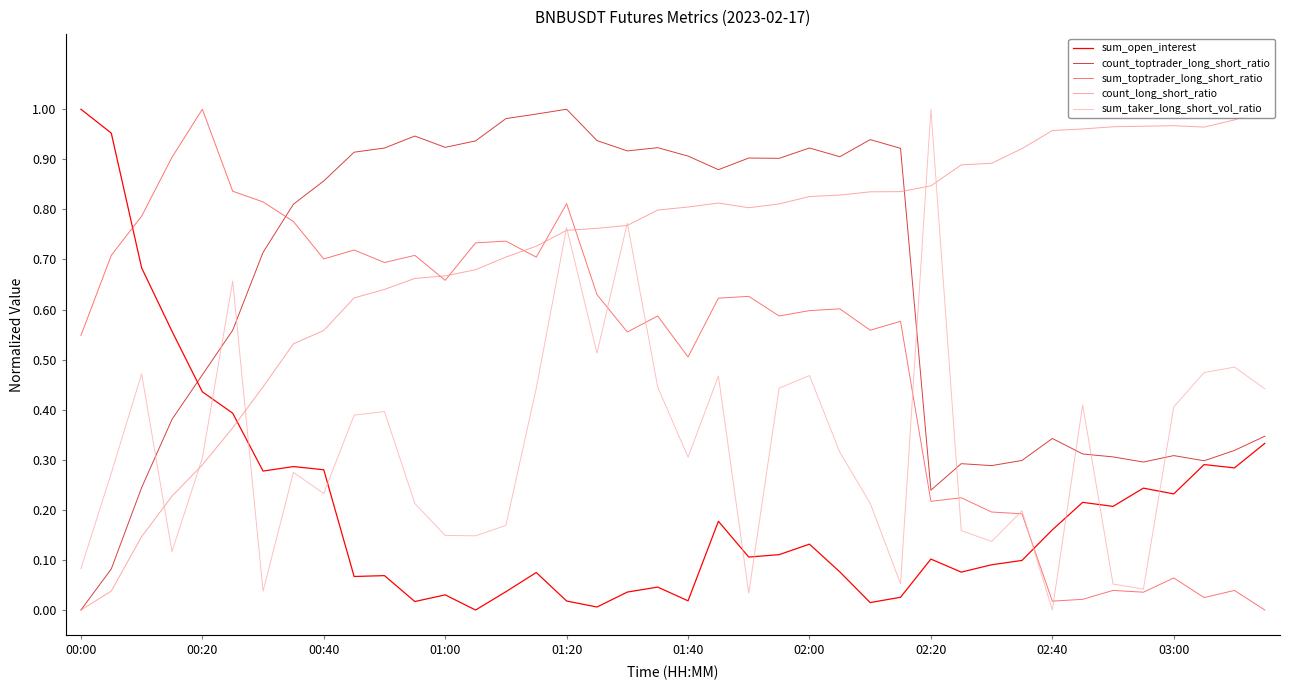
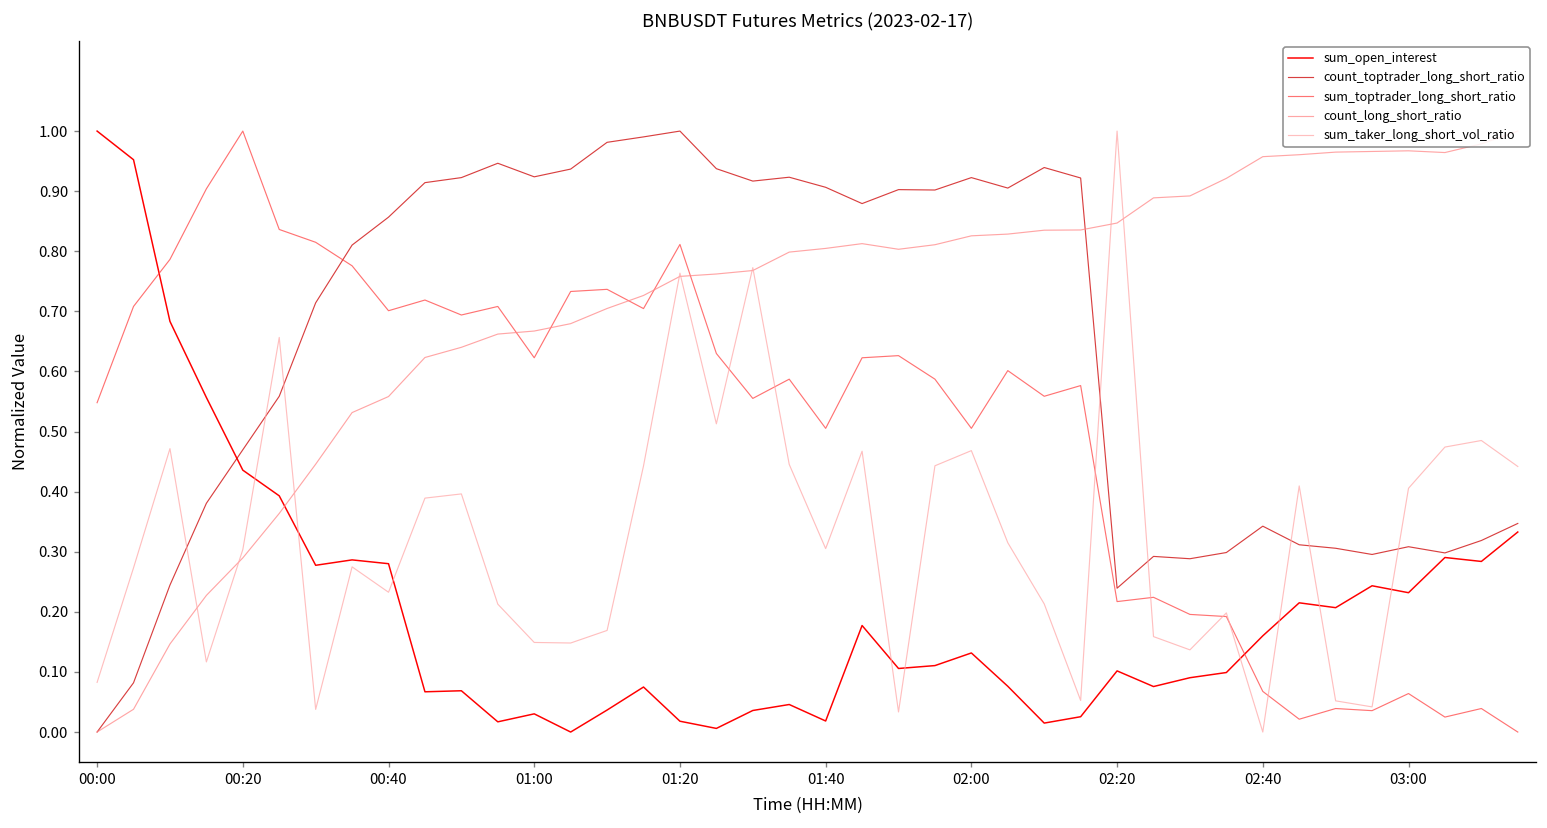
sum_toptrader_long_short_ratio, 01:00: 0.66 -> 0.62
sum_toptrader_long_short_ratio, 02:00: 0.60 -> 0.51
sum_toptrader_long_short_ratio, 02:40: 0.02 -> 0.07
